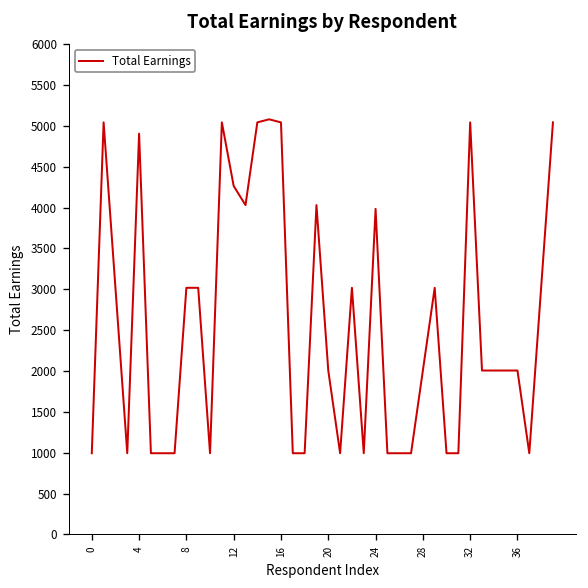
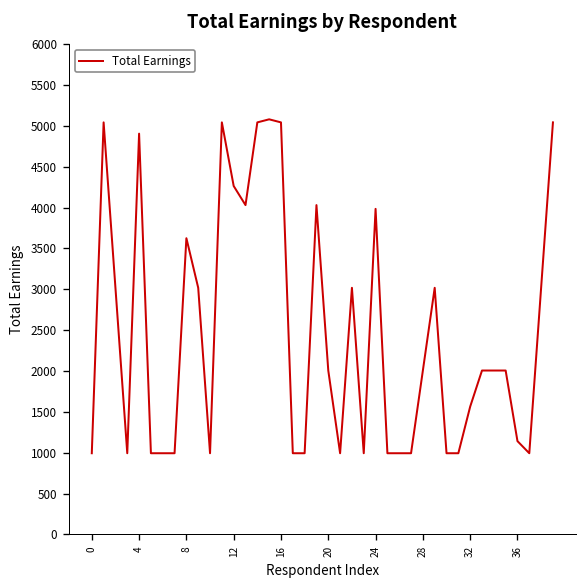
8: 3000 -> 3600
32: 5000 -> 1600
36: 2000 -> 1100
